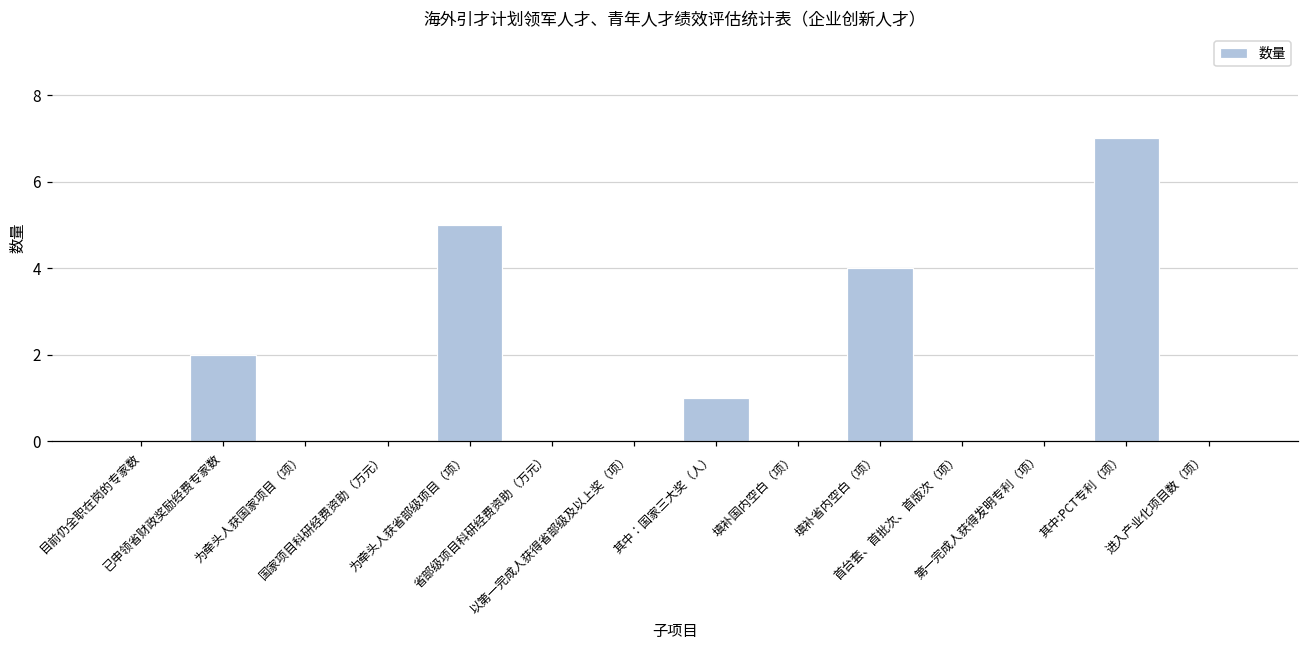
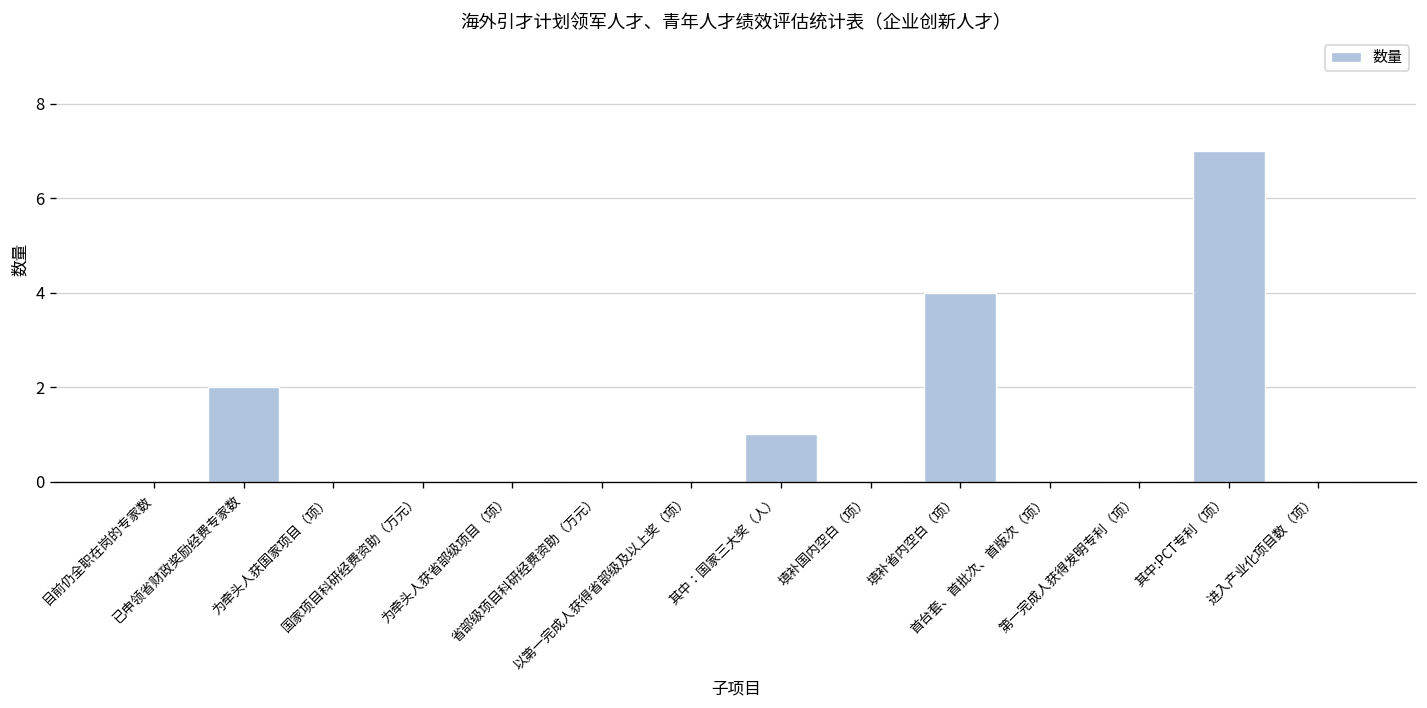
为牵头人获省部级项目（项）: 5 -> 0
